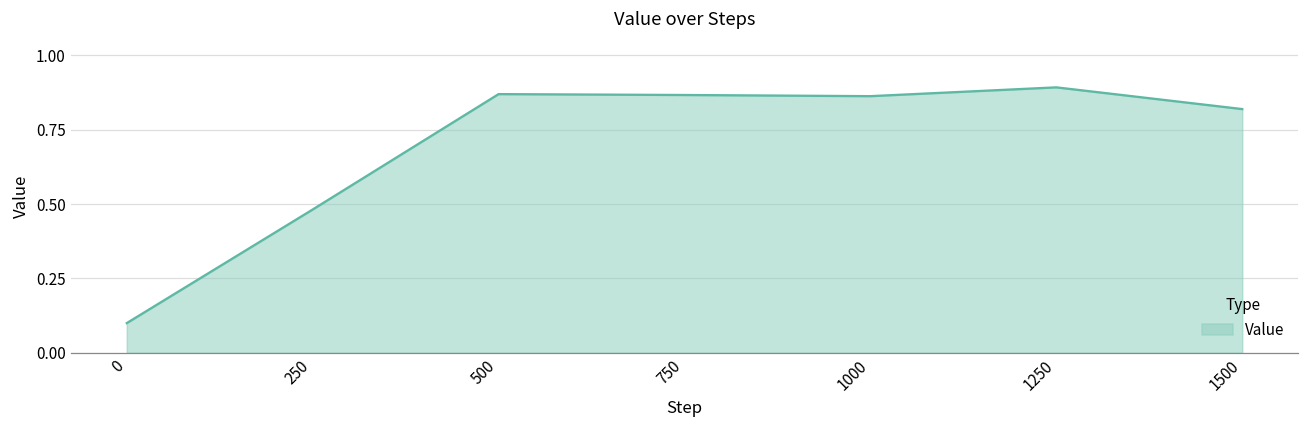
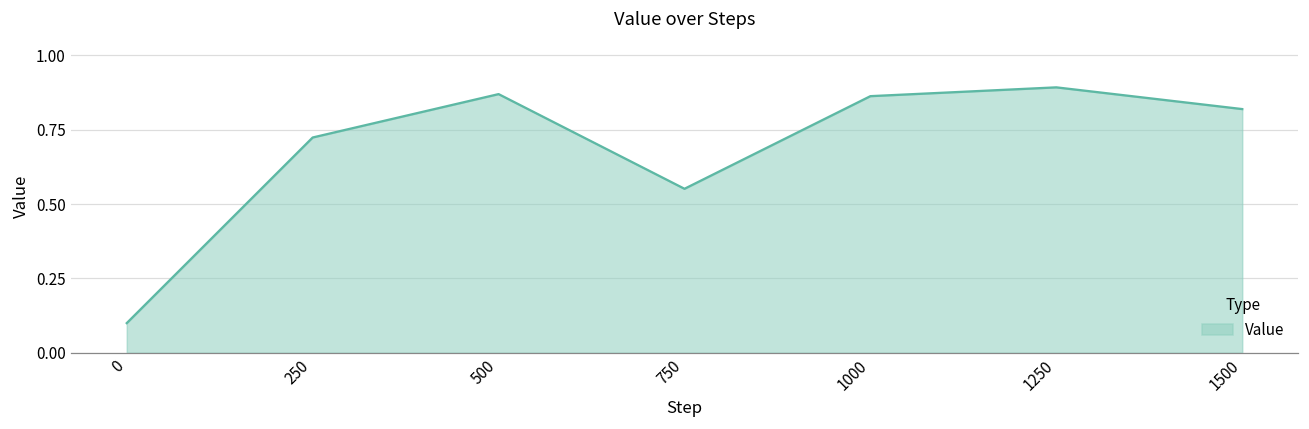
250: 0.48 -> 0.72
750: 0.87 -> 0.55
